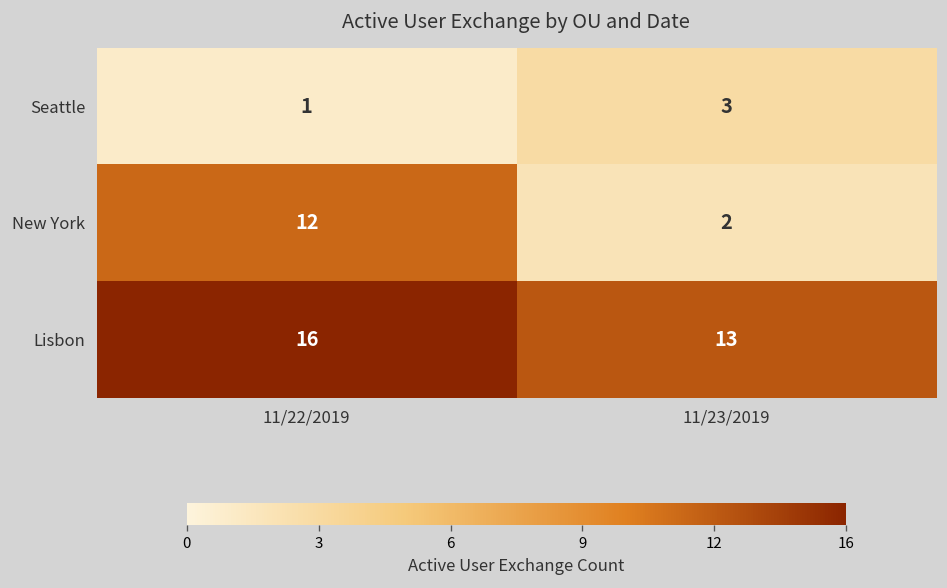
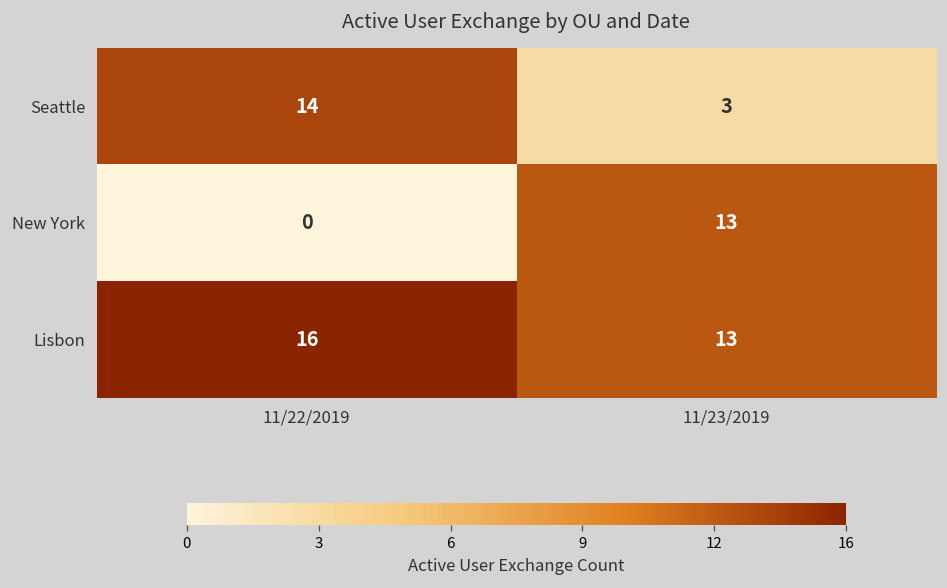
Seattle, 11/22/2019: 1 -> 14
New York, 11/22/2019: 12 -> 0
New York, 11/23/2019: 2 -> 13
